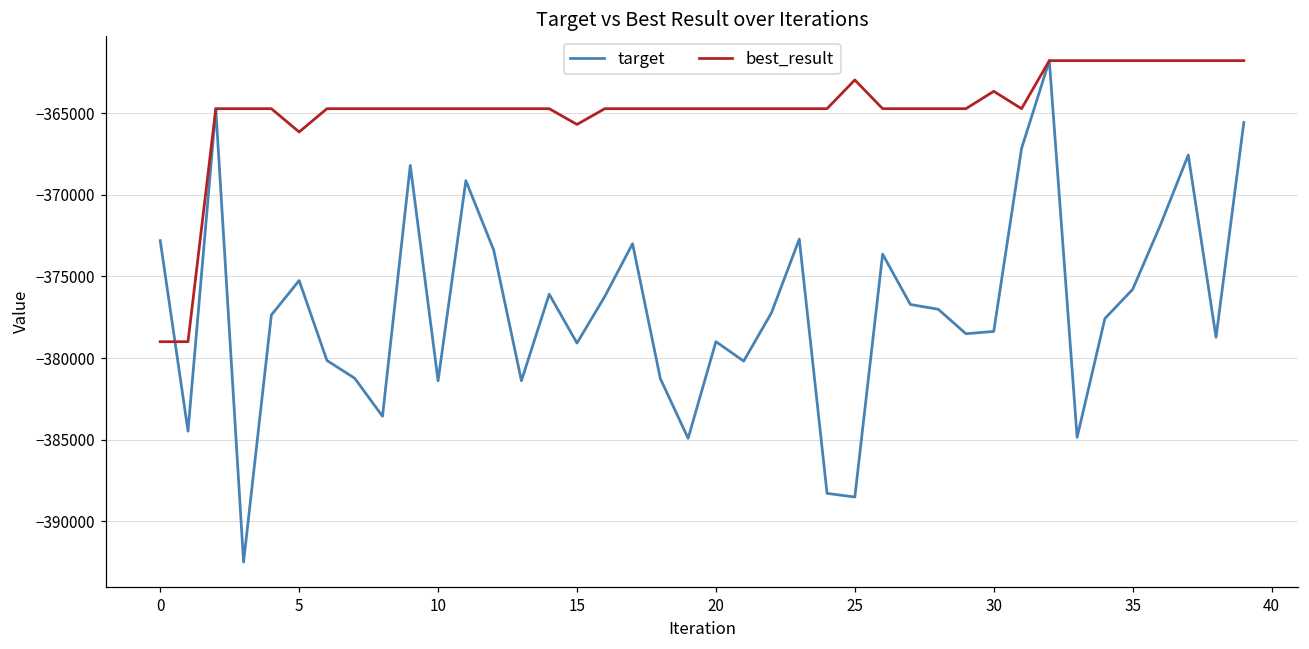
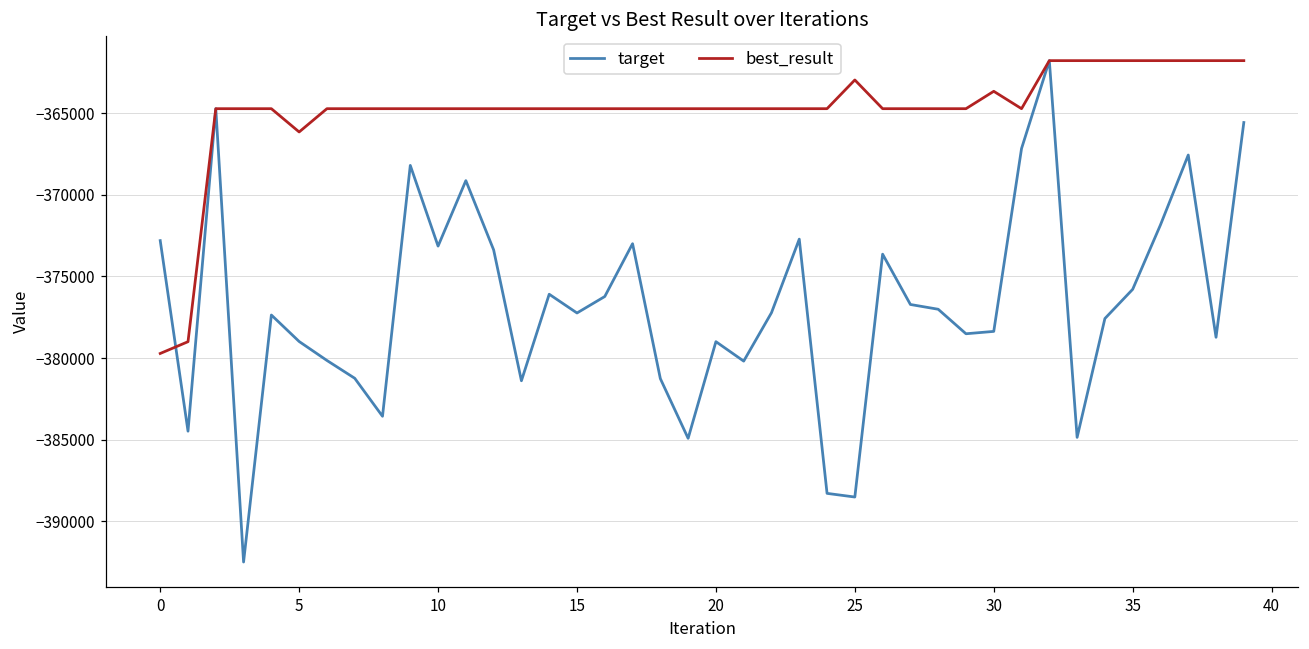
best_result, 0: -379000 -> -379700
target, 5: -375300 -> -379000
target, 10: -381400 -> -373100
target, 15: -379100 -> -377200
best_result, 15: -365700 -> -364700
